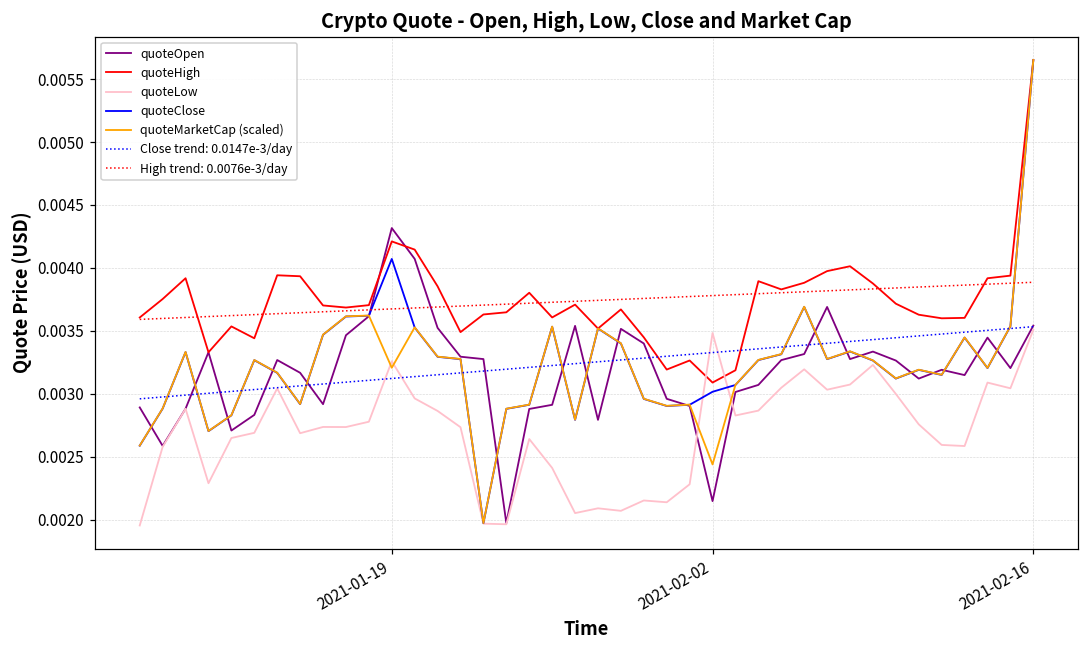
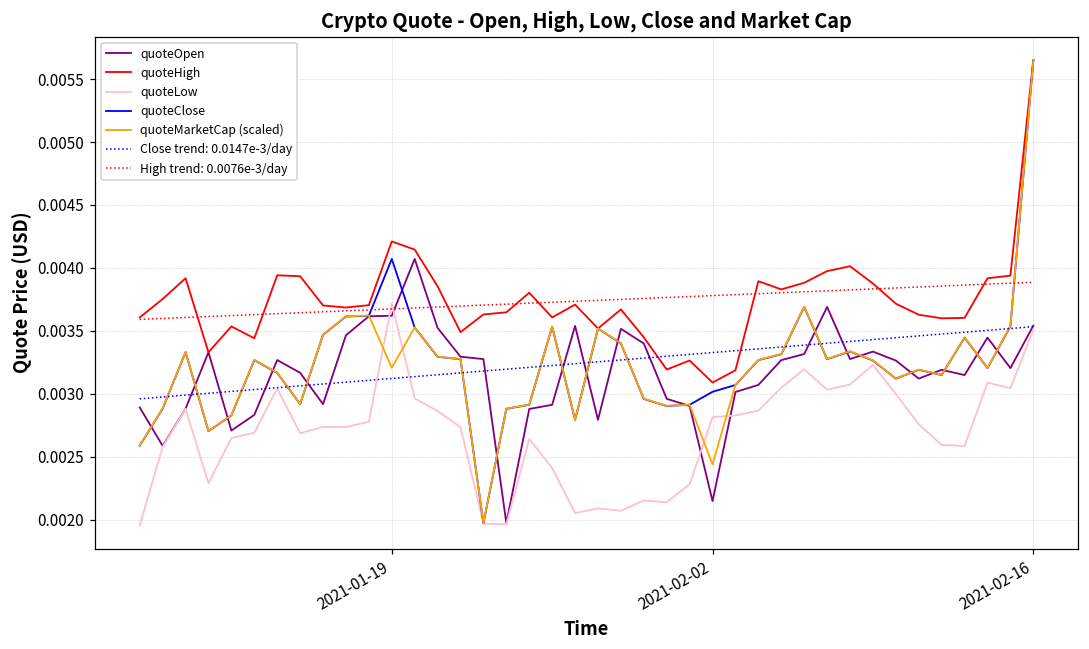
quoteOpen, 2021-01-19: 0.00432 -> 0.00362
quoteLow, 2021-01-19: 0.00326 -> 0.00372
quoteLow, 2021-02-02: 0.00348 -> 0.00282
